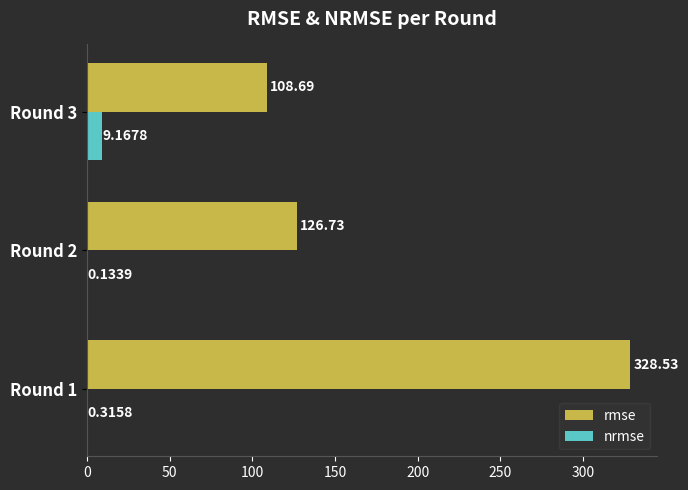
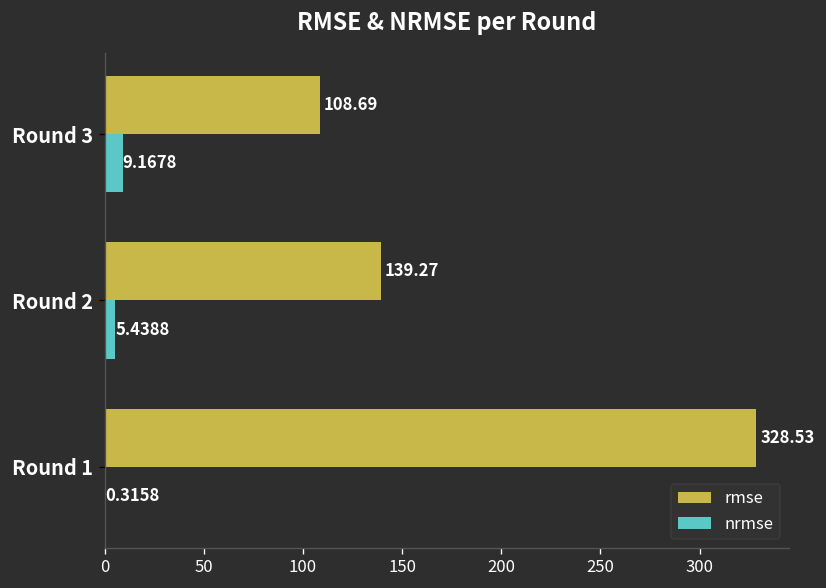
rmse, Round 2: 126.73 -> 139.27
nrmse, Round 2: 0.1339 -> 5.4388
